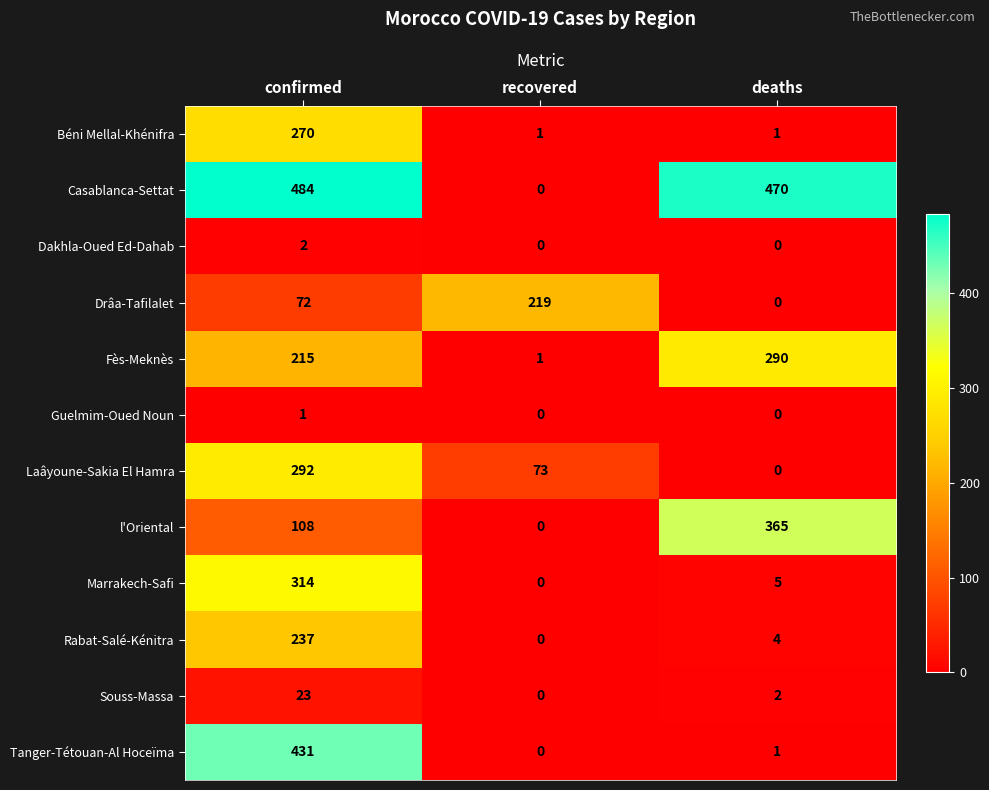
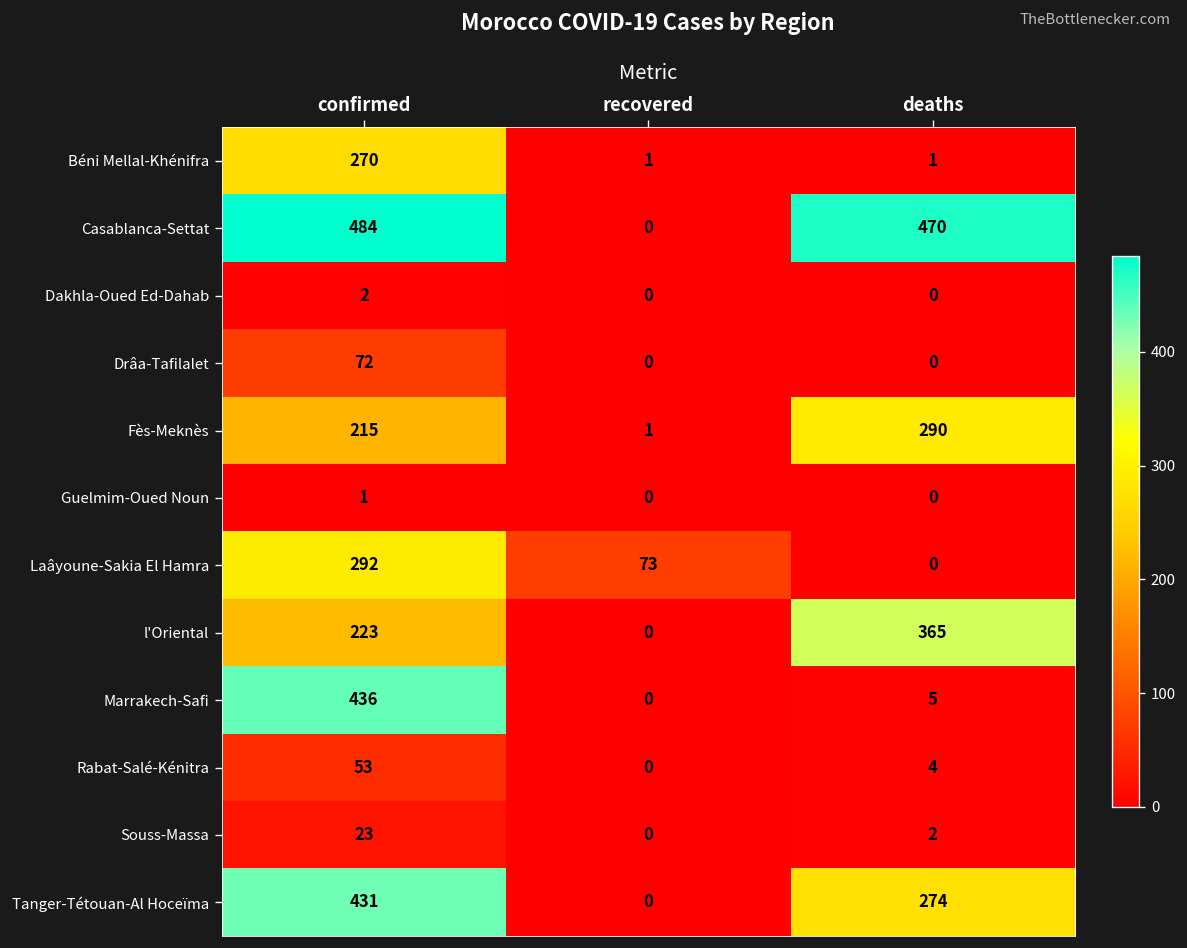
Drâa-Tafilalet, recovered: 219 -> 0
l'Oriental, confirmed: 108 -> 223
Marrakech-Safi, confirmed: 314 -> 436
Rabat-Salé-Kénitra, confirmed: 237 -> 53
Tanger-Tétouan-Al Hoceïma, deaths: 1 -> 274
